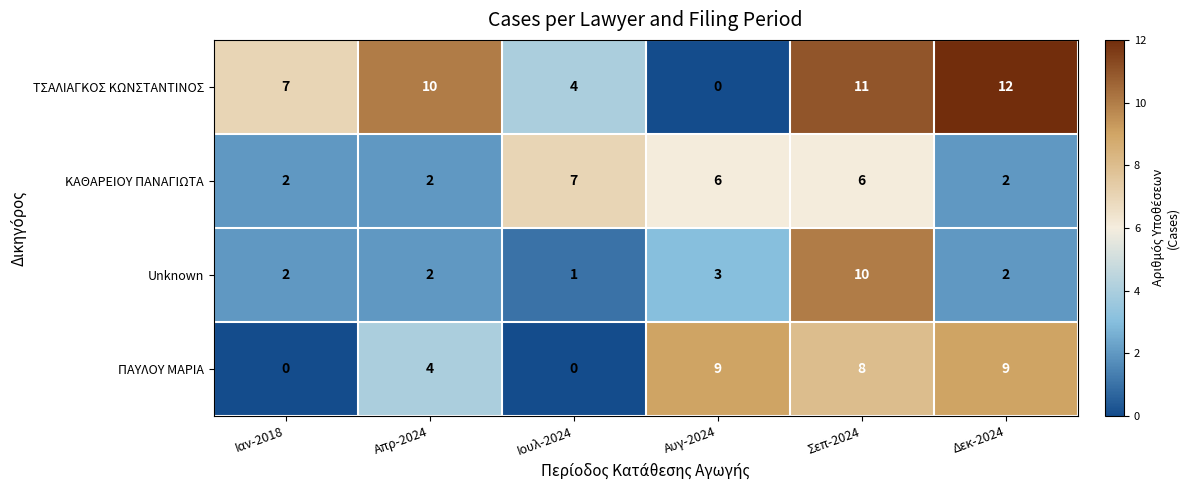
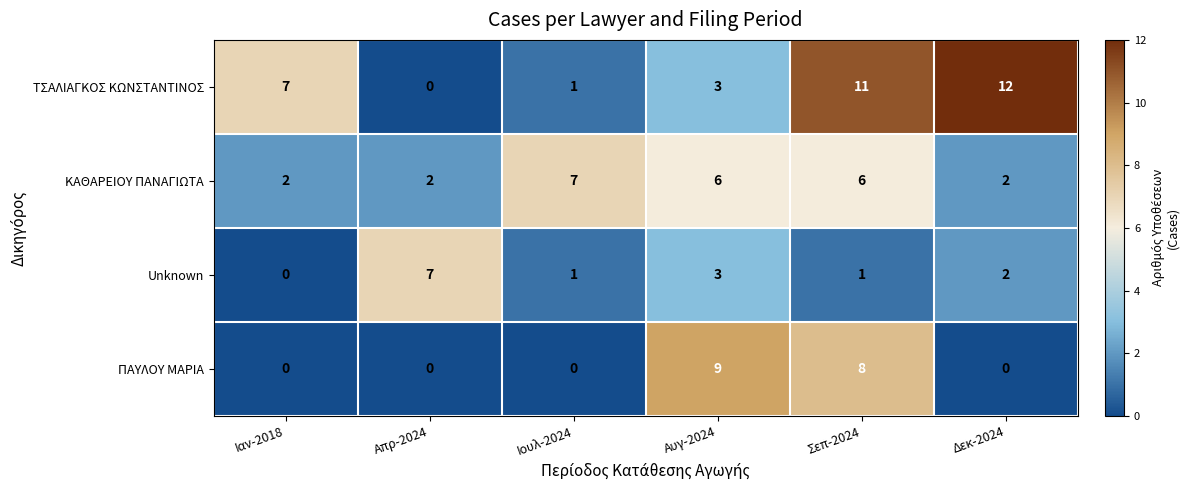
ΤΣΑΛΙΑΓΚΟΣ ΚΩΝΣΤΑΝΤΙΝΟΣ, Απρ-2024: 10 -> 0
ΤΣΑΛΙΑΓΚΟΣ ΚΩΝΣΤΑΝΤΙΝΟΣ, Ιουλ-2024: 4 -> 1
ΤΣΑΛΙΑΓΚΟΣ ΚΩΝΣΤΑΝΤΙΝΟΣ, Αυγ-2024: 0 -> 3
Unknown, Ιαν-2018: 2 -> 0
Unknown, Απρ-2024: 2 -> 7
Unknown, Σεπ-2024: 10 -> 1
ΠΑΥΛΟΥ ΜΑΡΙΑ, Απρ-2024: 4 -> 0
ΠΑΥΛΟΥ ΜΑΡΙΑ, Δεκ-2024: 9 -> 0
